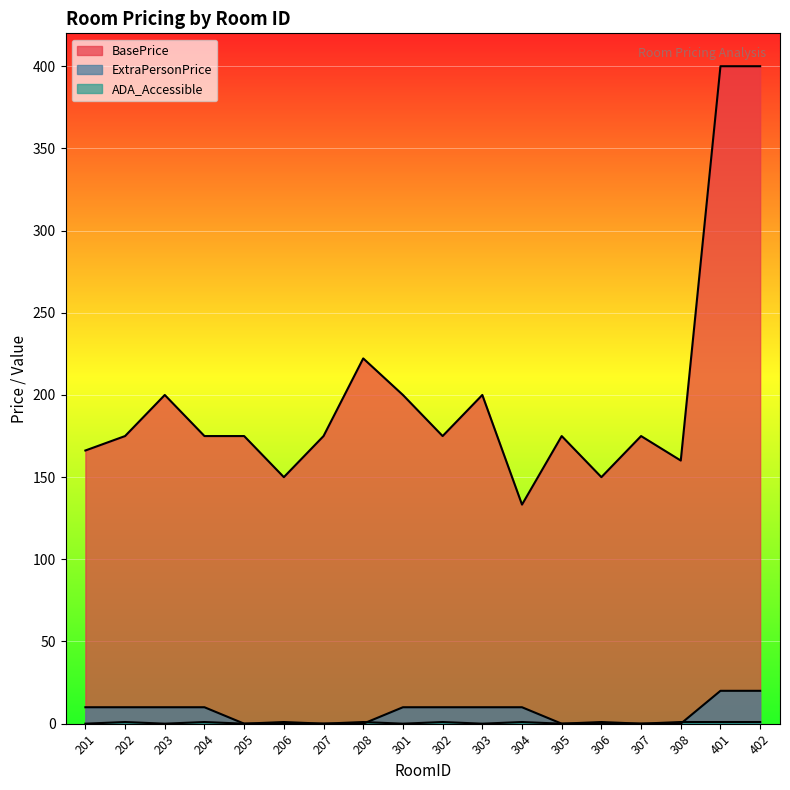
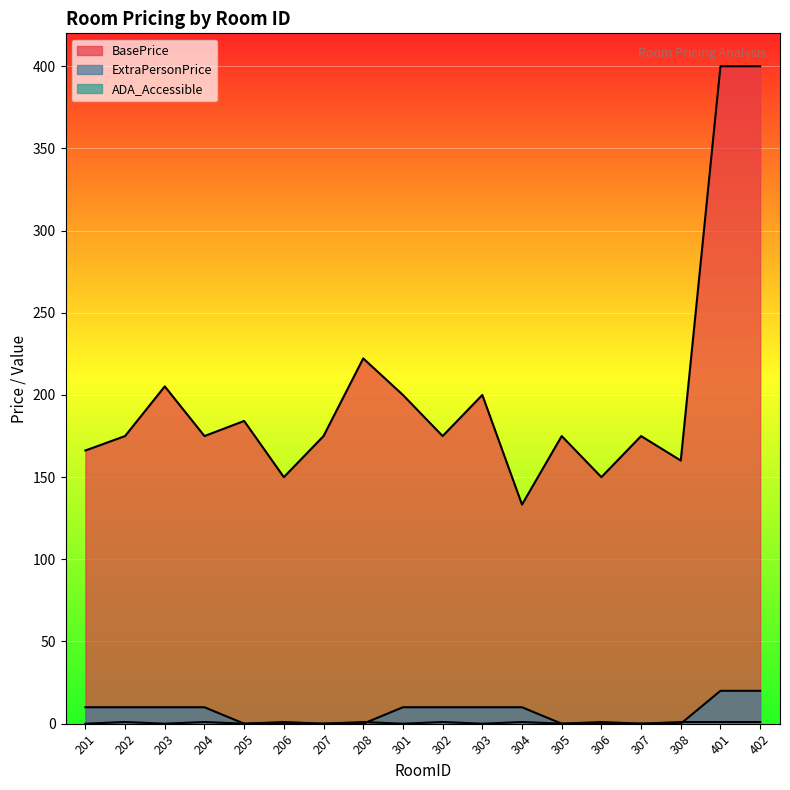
BasePrice, 203: 200 -> 205
BasePrice, 205: 175 -> 184
